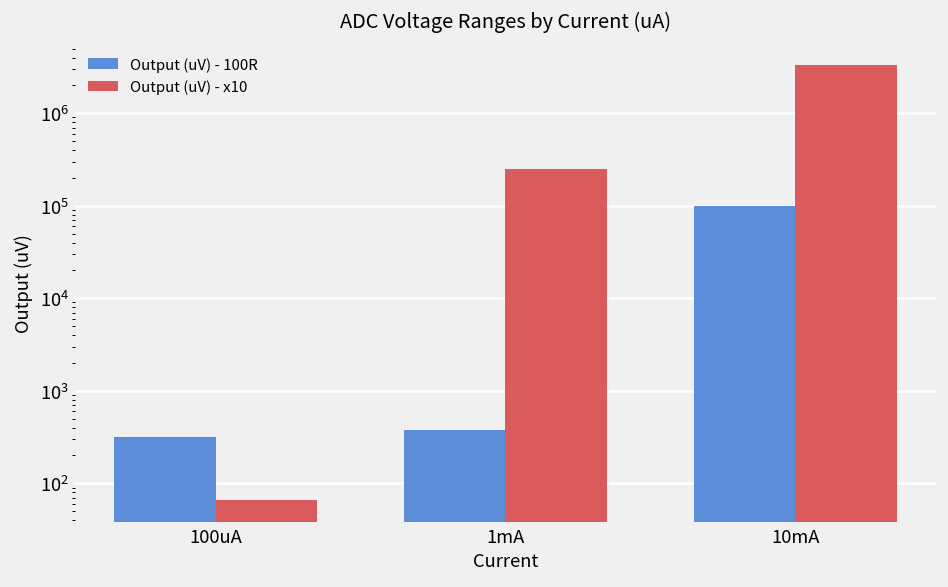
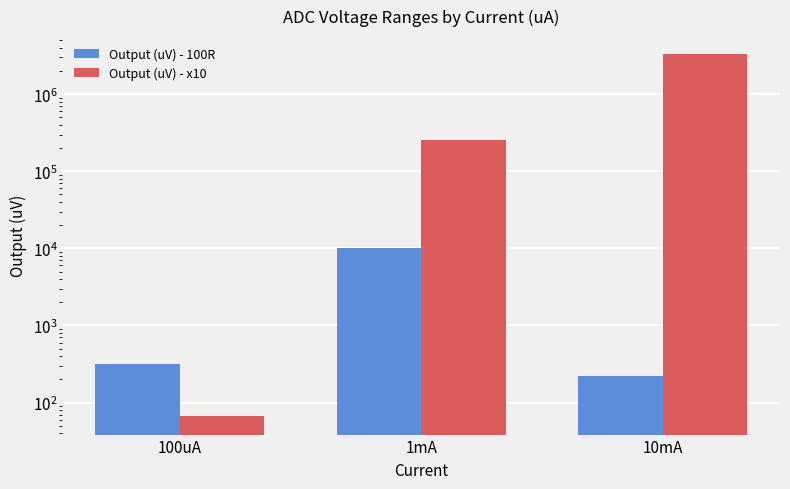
Output (uV) - 100R, 1mA: 400 -> 10000
Output (uV) - 100R, 10mA: 100000 -> 220
